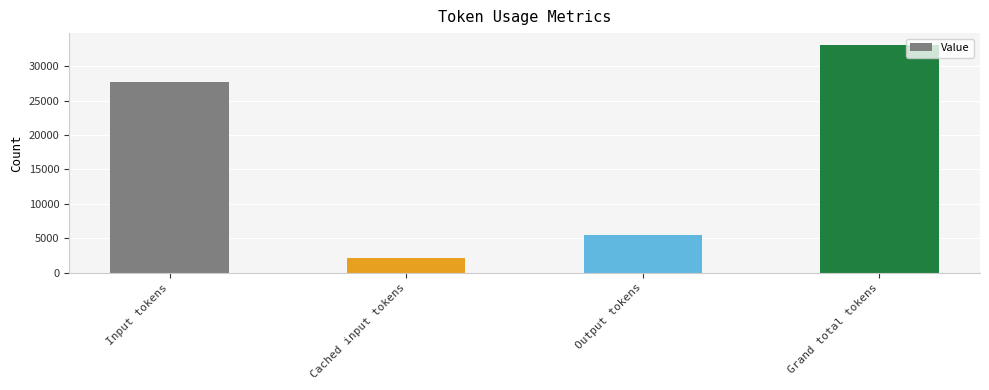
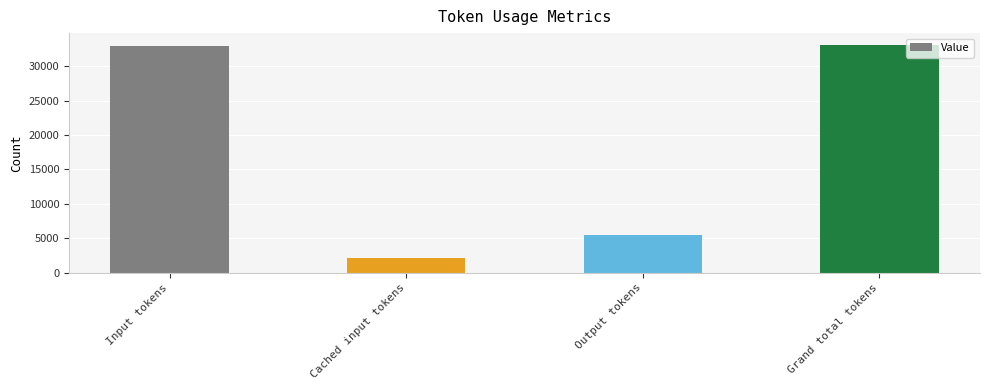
Input tokens: 28000 -> 33000
